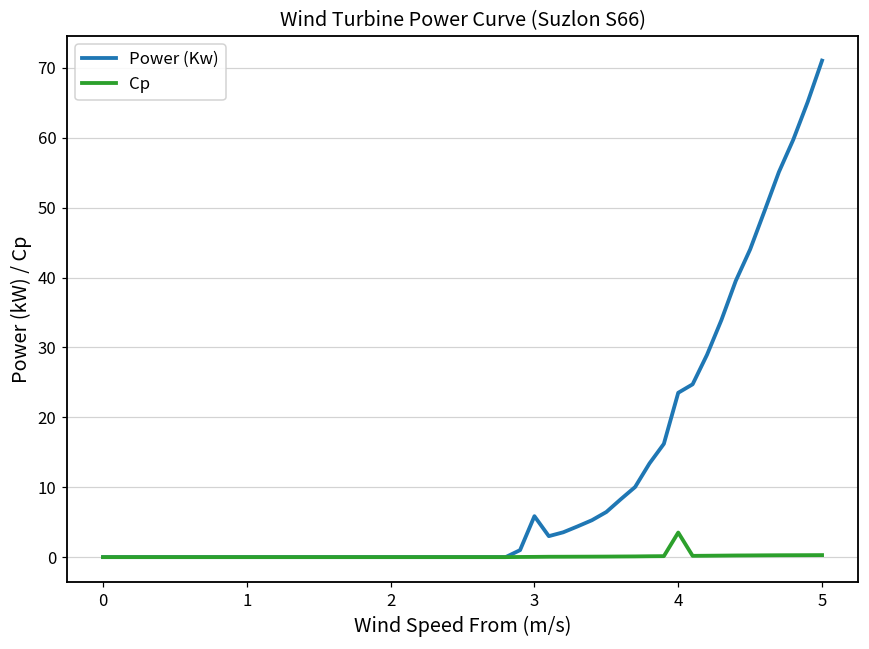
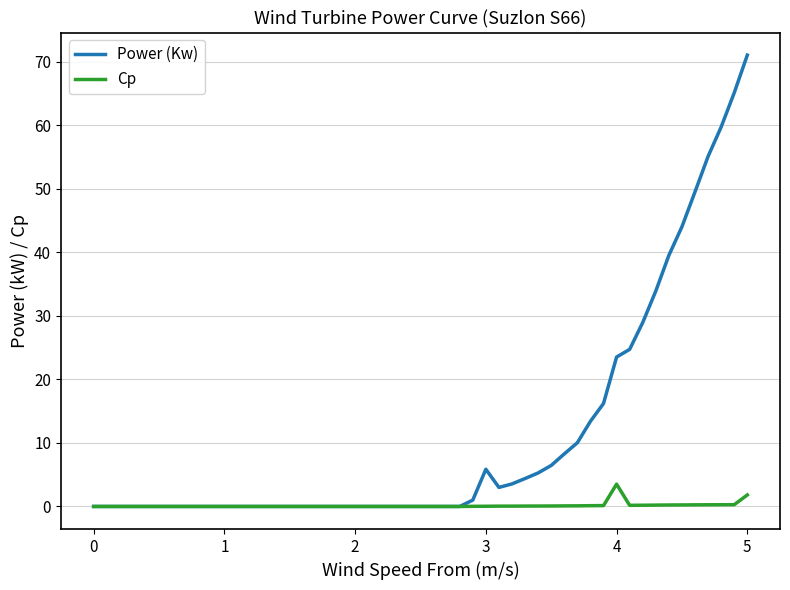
Cp, 5: 0 -> 2
